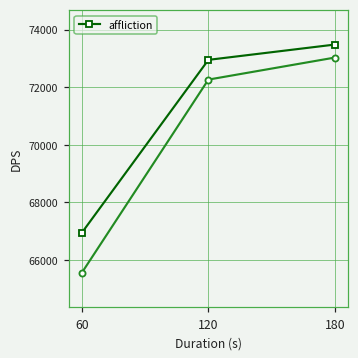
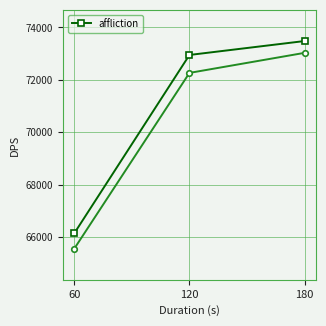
affliction, 60: 66900 -> 66100
